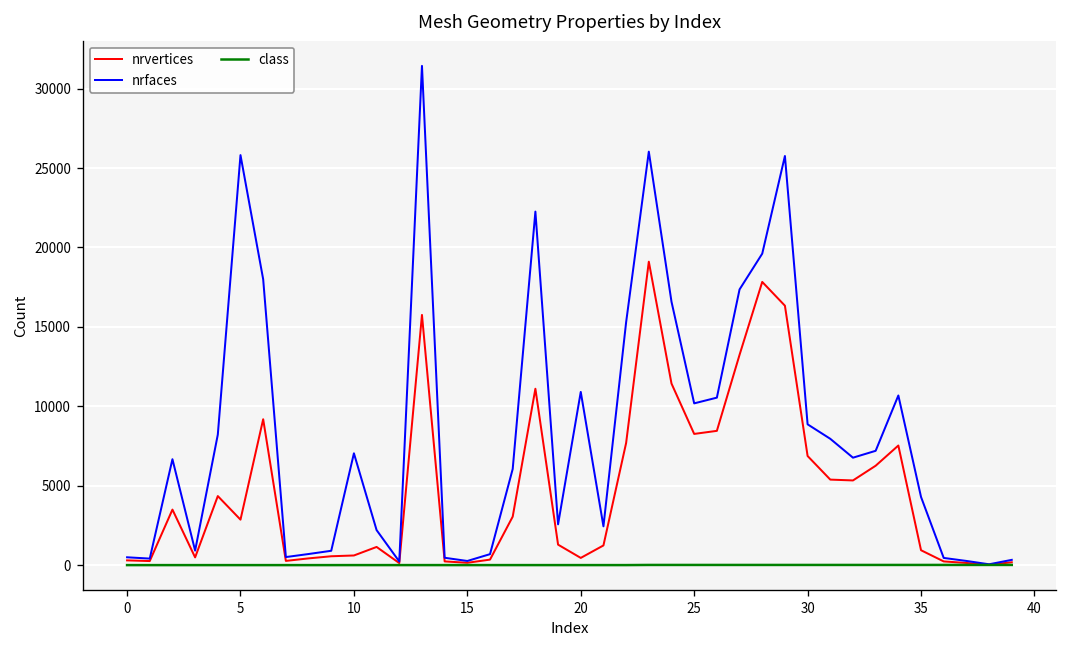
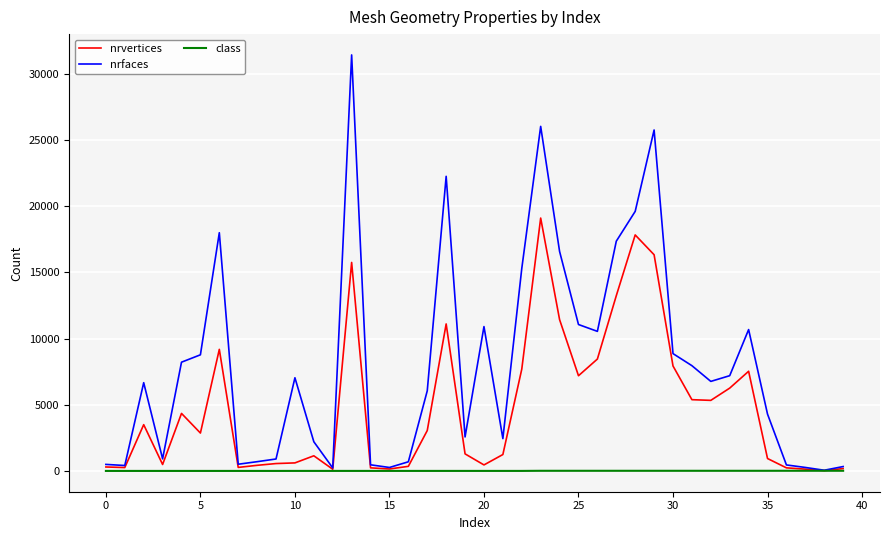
nrfaces, 5: 25800 -> 8800
nrvertices, 25: 8300 -> 7200
nrfaces, 25: 10200 -> 11100
nrvertices, 30: 6900 -> 7900
